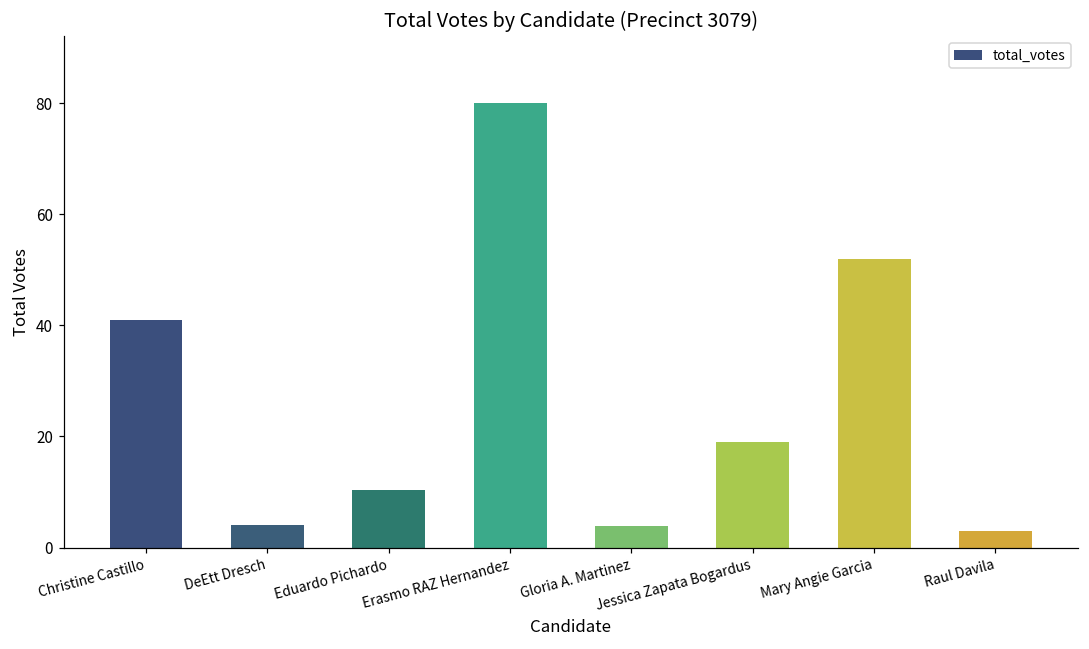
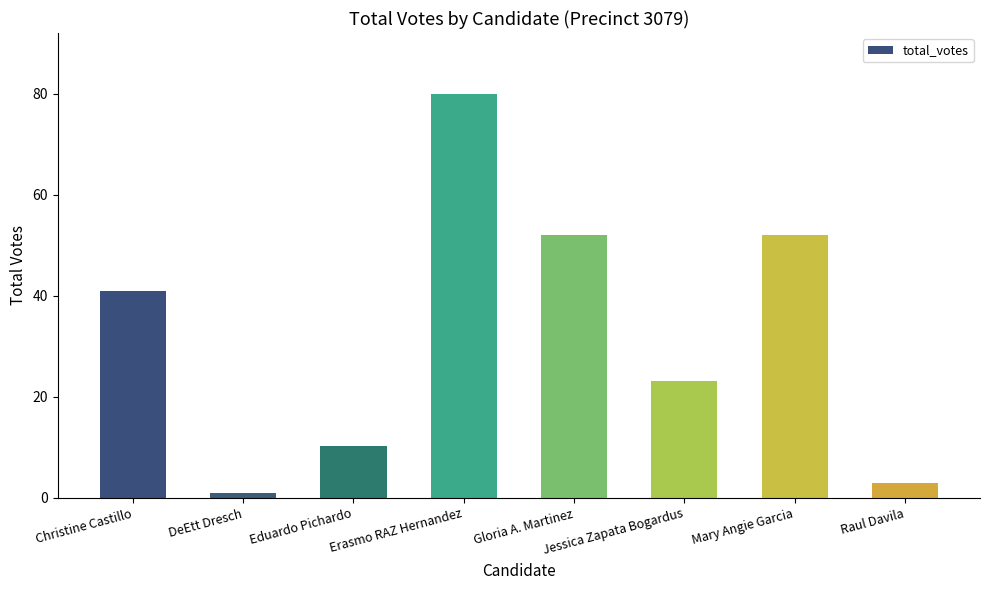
DeEtt Dresch: 4 -> 1
Gloria A. Martinez: 4 -> 52
Jessica Zapata Bogardus: 19 -> 23
